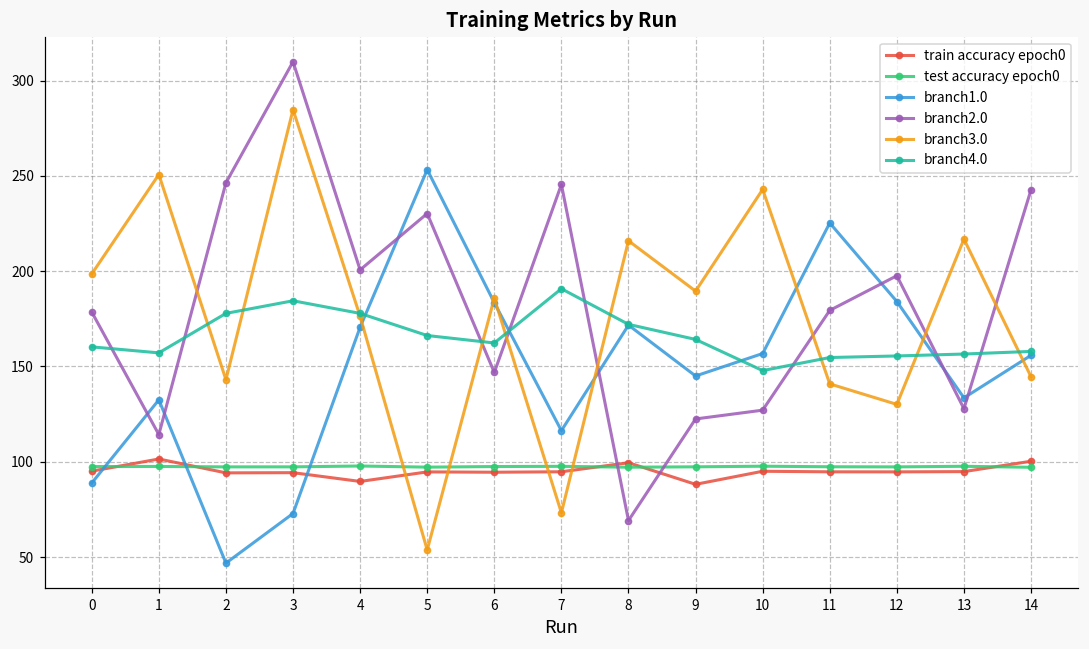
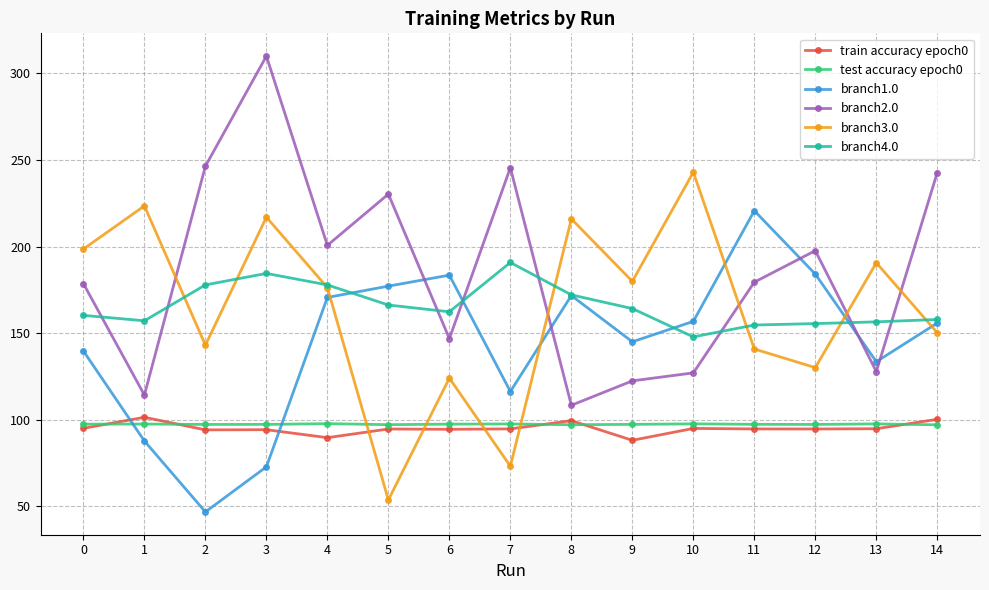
branch1.0, 0: 89 -> 140
branch1.0, 1: 133 -> 88
branch3.0, 1: 251 -> 223
branch3.0, 3: 285 -> 217
branch1.0, 5: 253 -> 177
branch3.0, 6: 186 -> 124
branch2.0, 8: 69 -> 108
branch3.0, 9: 190 -> 180
branch1.0, 11: 225 -> 221
branch3.0, 13: 217 -> 191
branch3.0, 14: 145 -> 150
